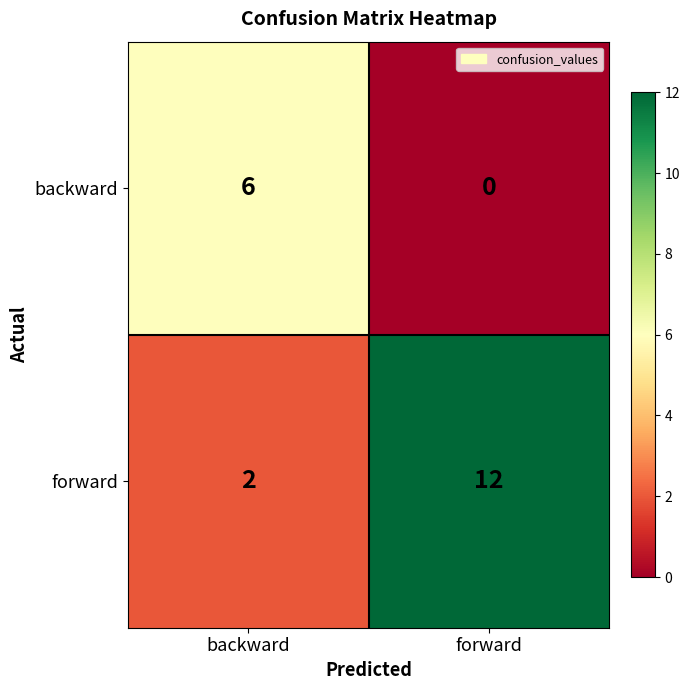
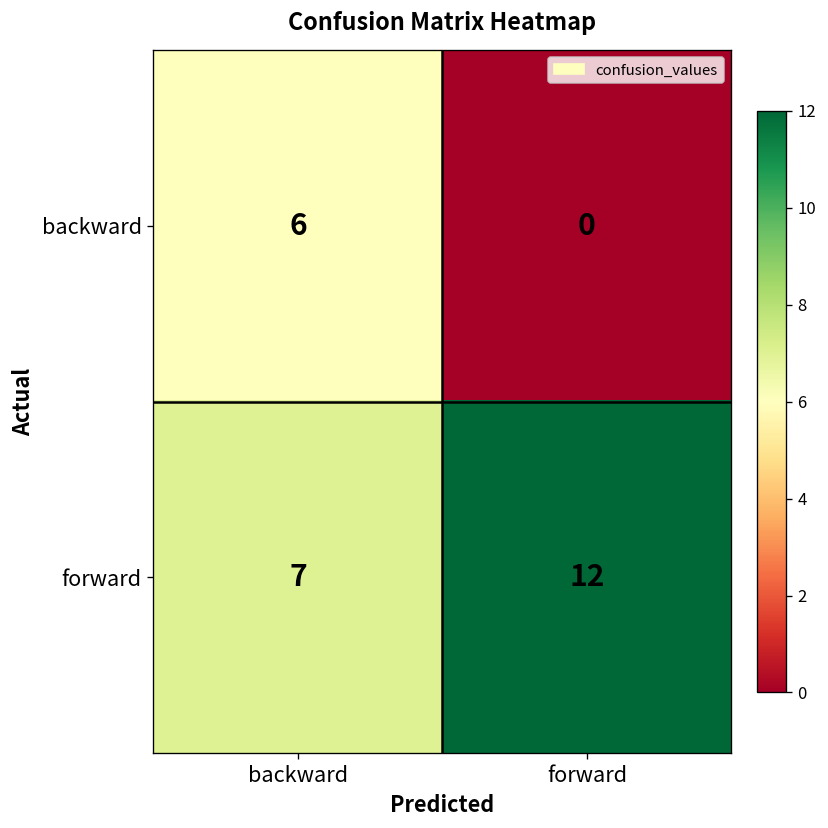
forward, backward: 2 -> 7
